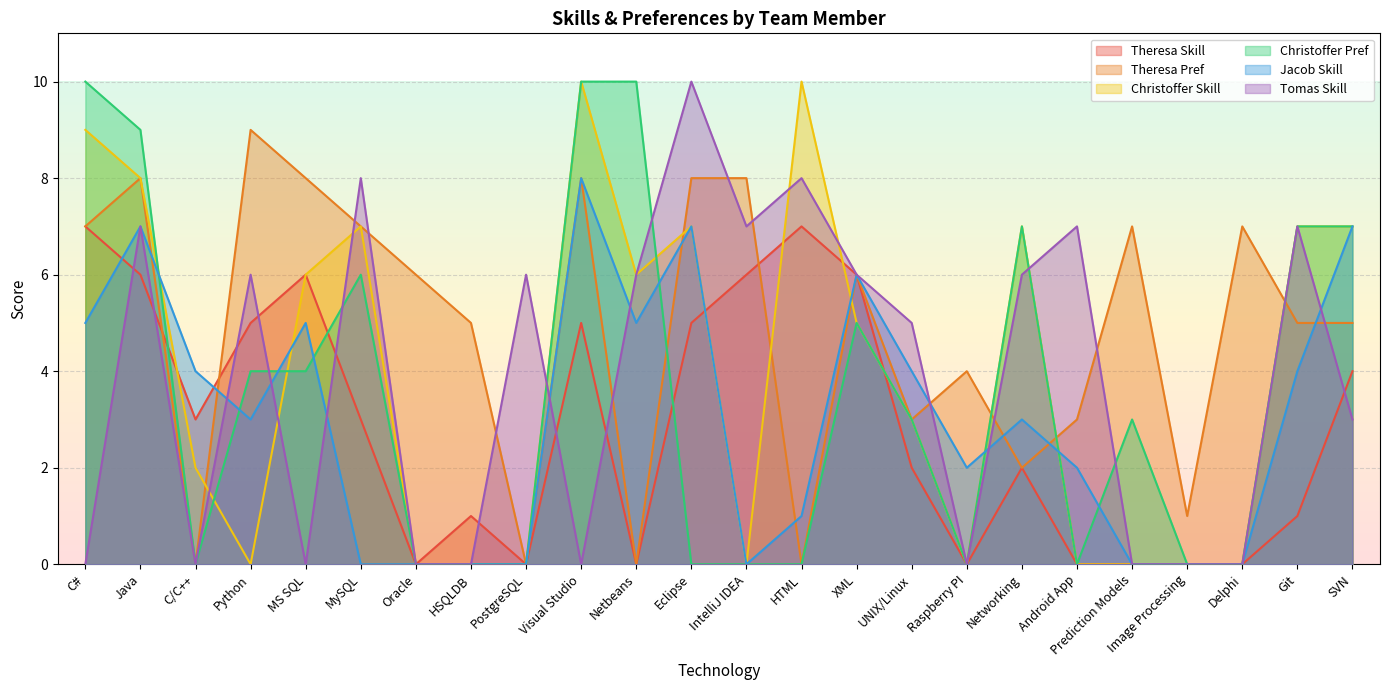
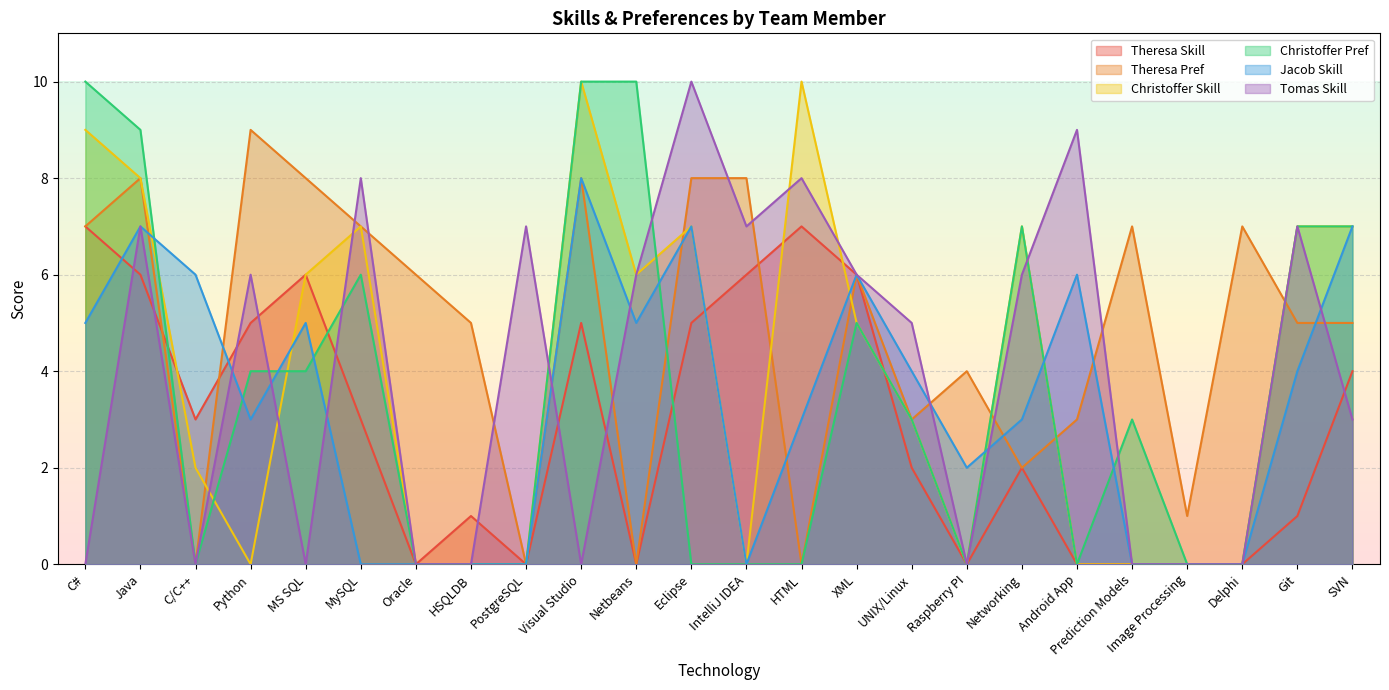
Jacob Skill, C/C++: 4 -> 6
Tomas Skill, PostgreSQL: 6 -> 7
Jacob Skill, HTML: 1 -> 3
Jacob Skill, Android App: 2 -> 6
Tomas Skill, Android App: 7 -> 9
